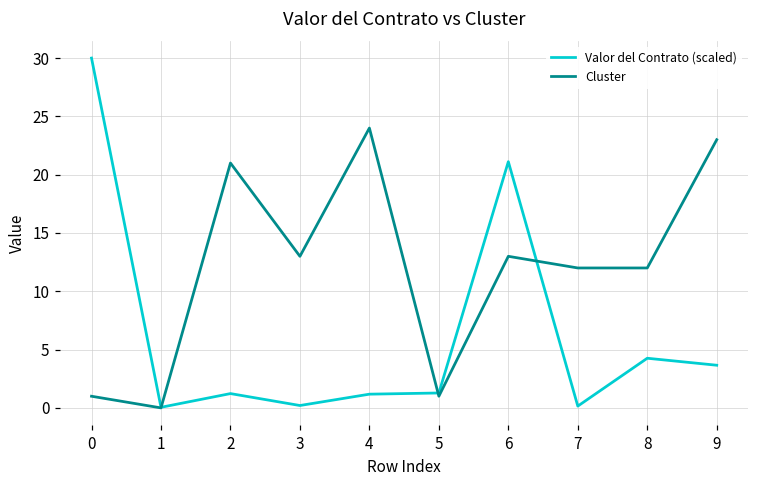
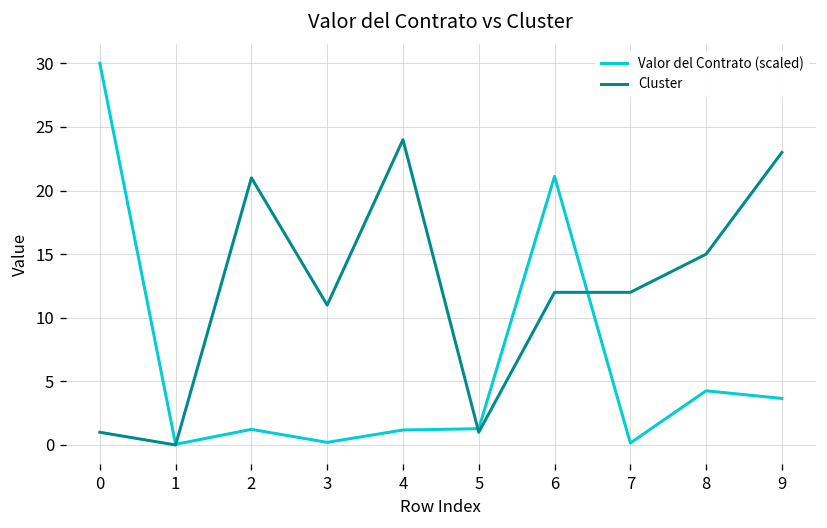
Cluster, 3: 13 -> 11
Cluster, 6: 13 -> 12
Cluster, 8: 12 -> 15
